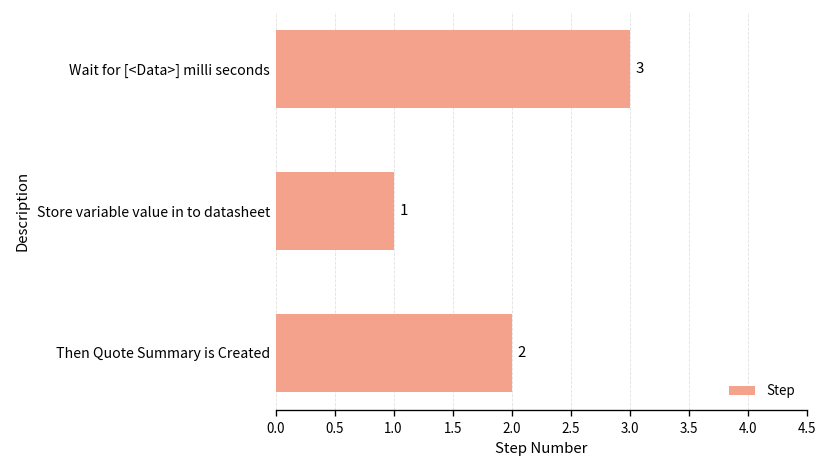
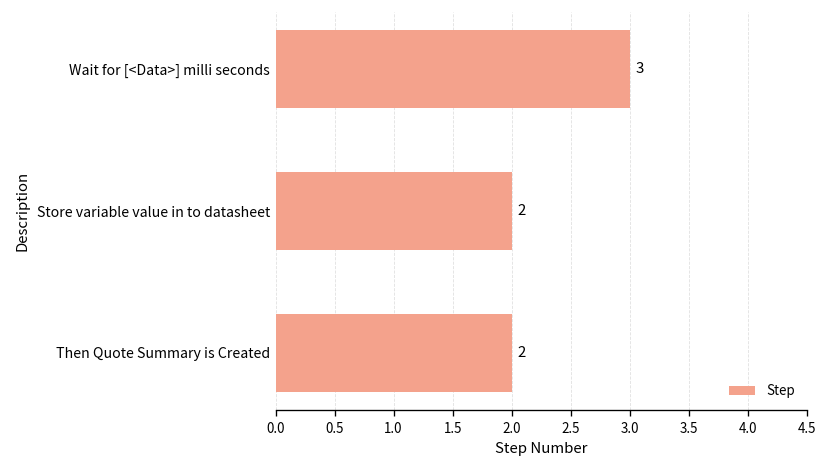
Store variable value in to datasheet: 1 -> 2
